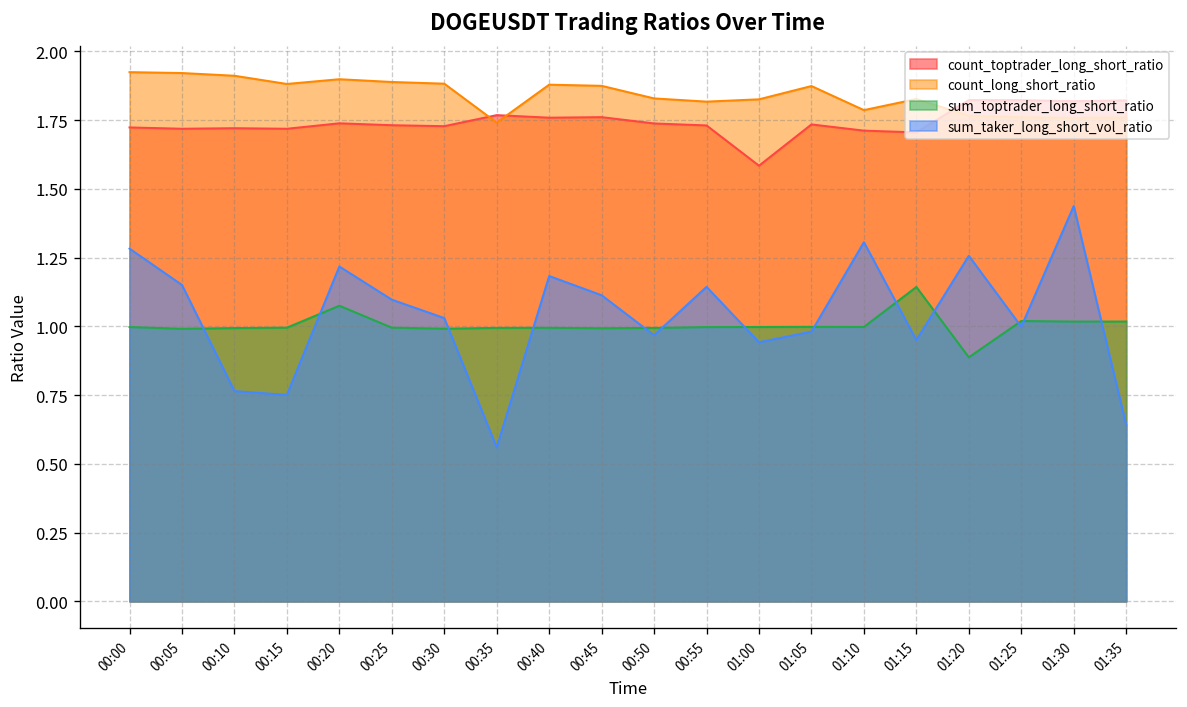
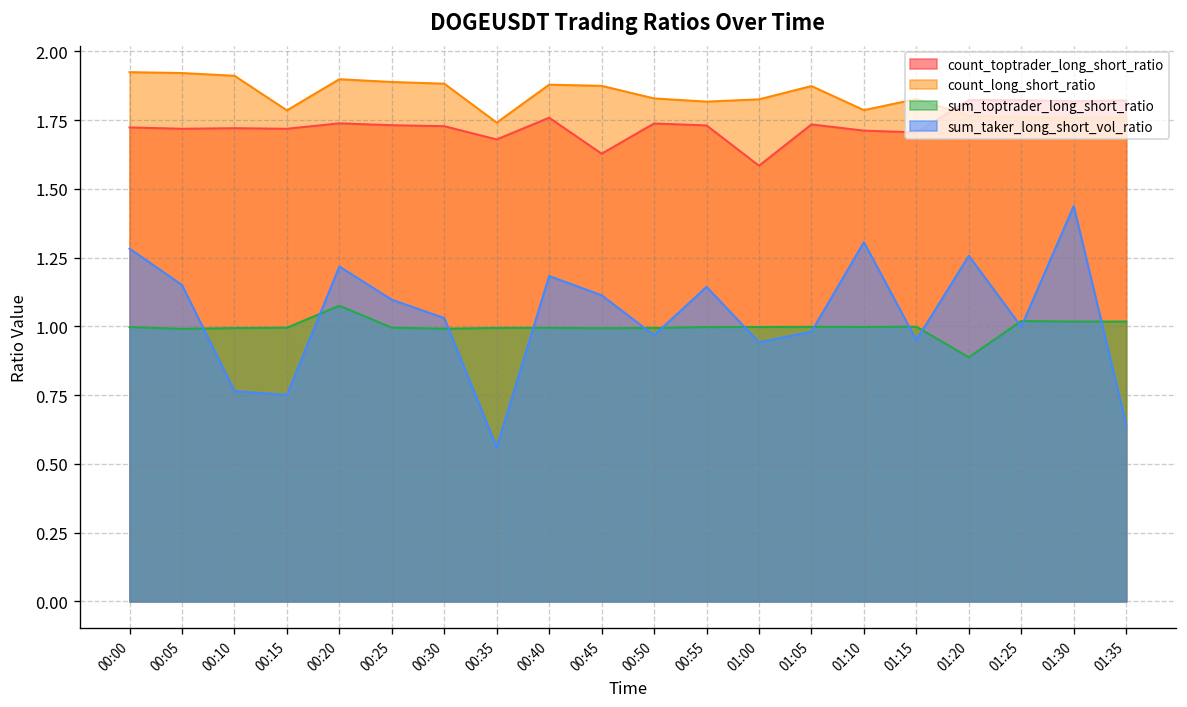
count_long_short_ratio, 00:15: 1.88 -> 1.79
count_toptrader_long_short_ratio, 00:35: 1.77 -> 1.68
count_toptrader_long_short_ratio, 00:45: 1.76 -> 1.63
sum_toptrader_long_short_ratio, 01:15: 1.14 -> 1.00
